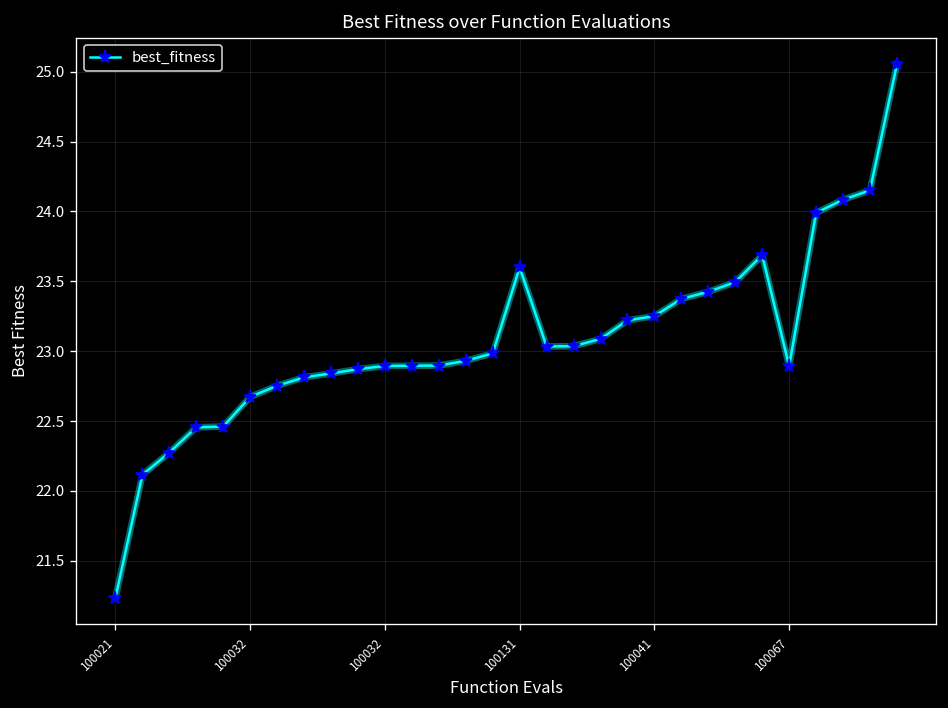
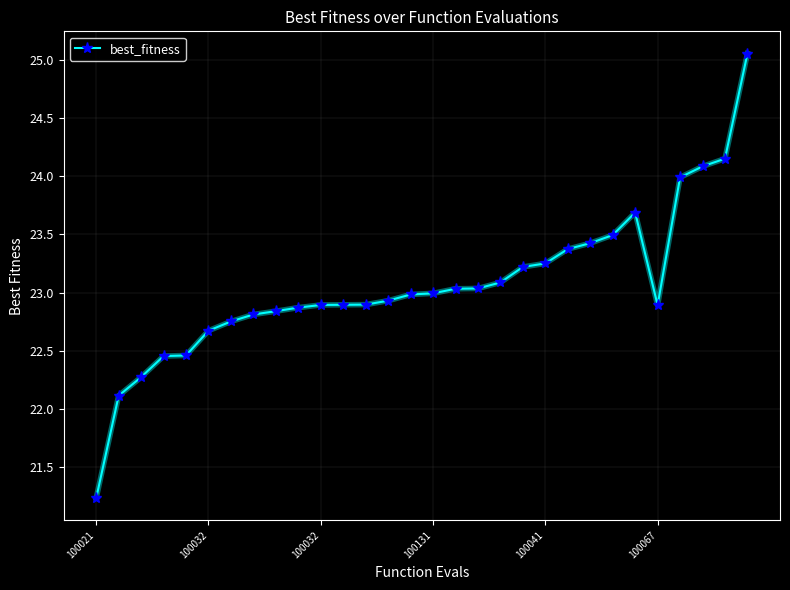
100131: 23.60 -> 22.99
